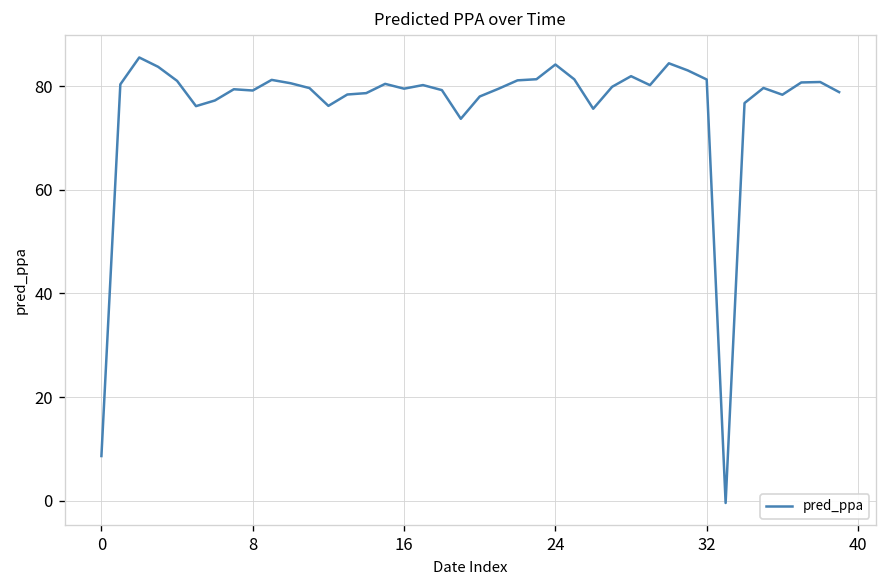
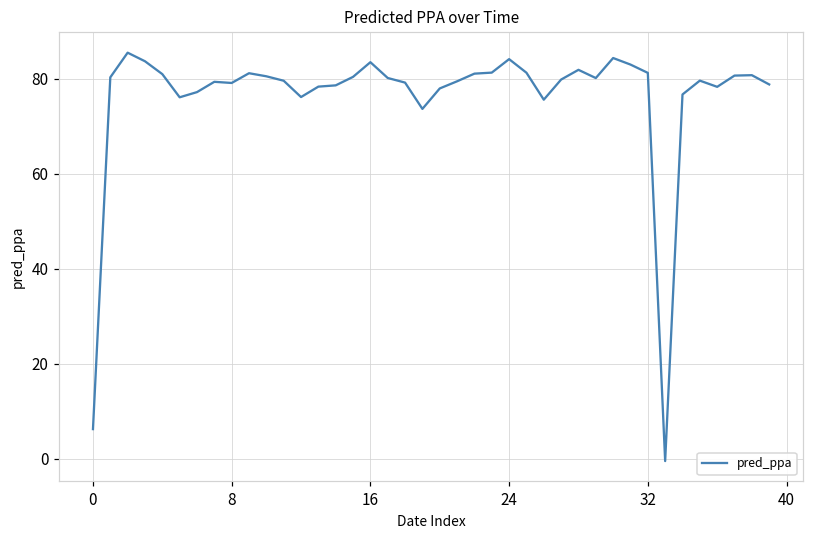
0: 9 -> 6
16: 79 -> 84
